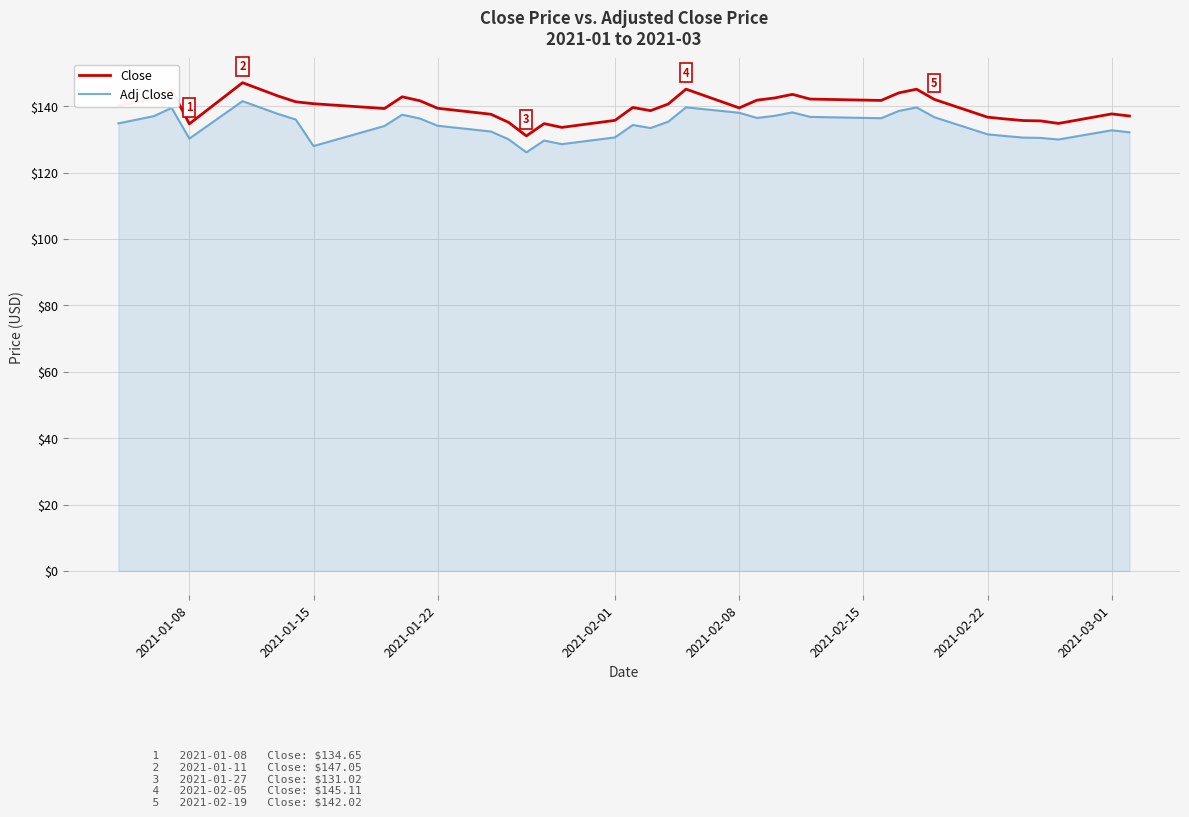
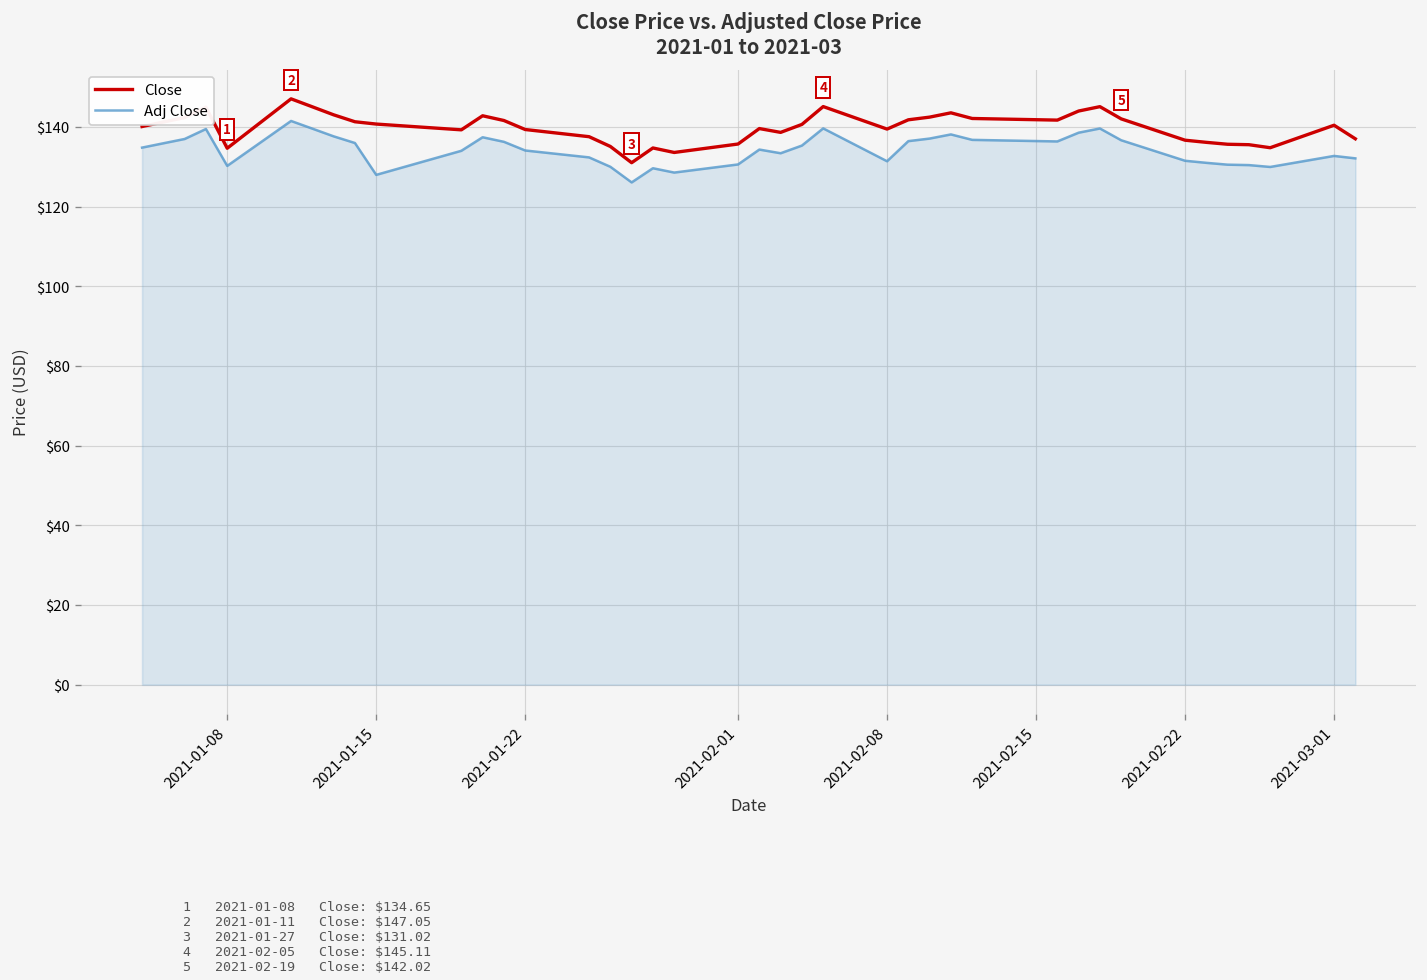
Adj Close, 2021-02-08: $138 -> $131
Close, 2021-03-01: $138 -> $140
